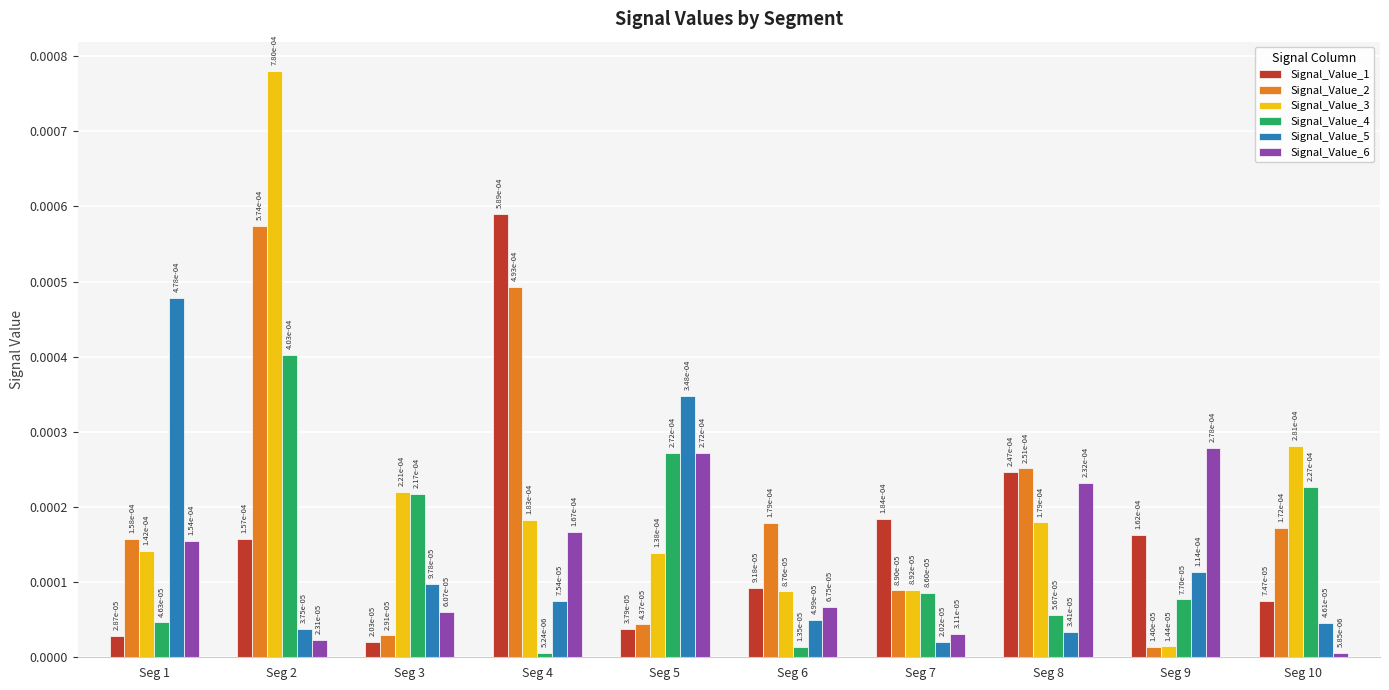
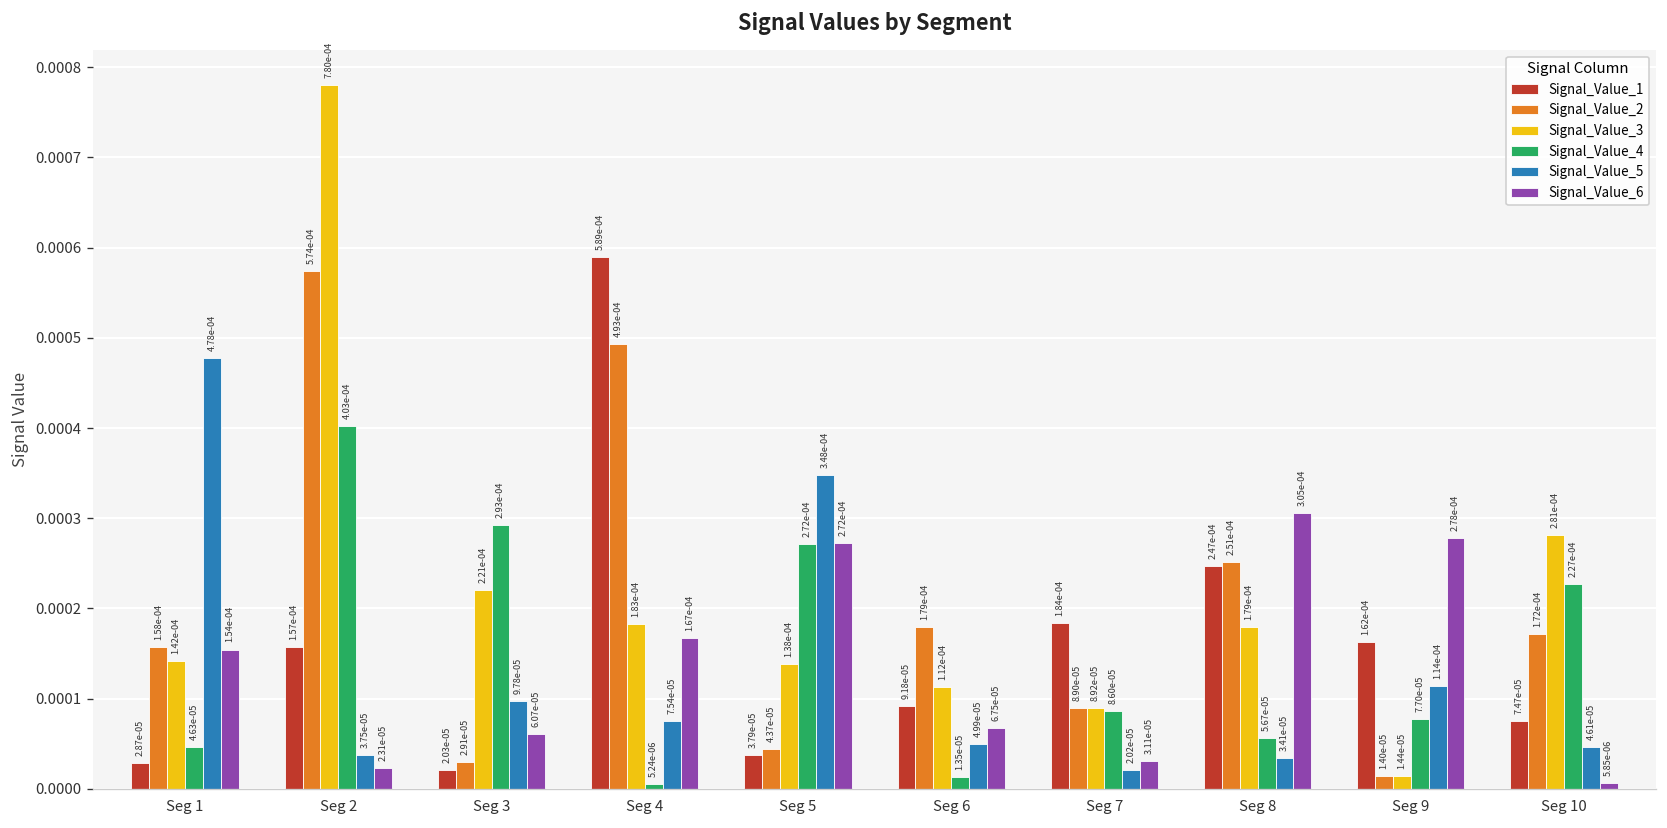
Signal_Value_4, Seg 3: 2.17e-04 -> 2.93e-04
Signal_Value_3, Seg 6: 8.76e-05 -> 1.12e-04
Signal_Value_6, Seg 8: 2.32e-04 -> 3.05e-04
